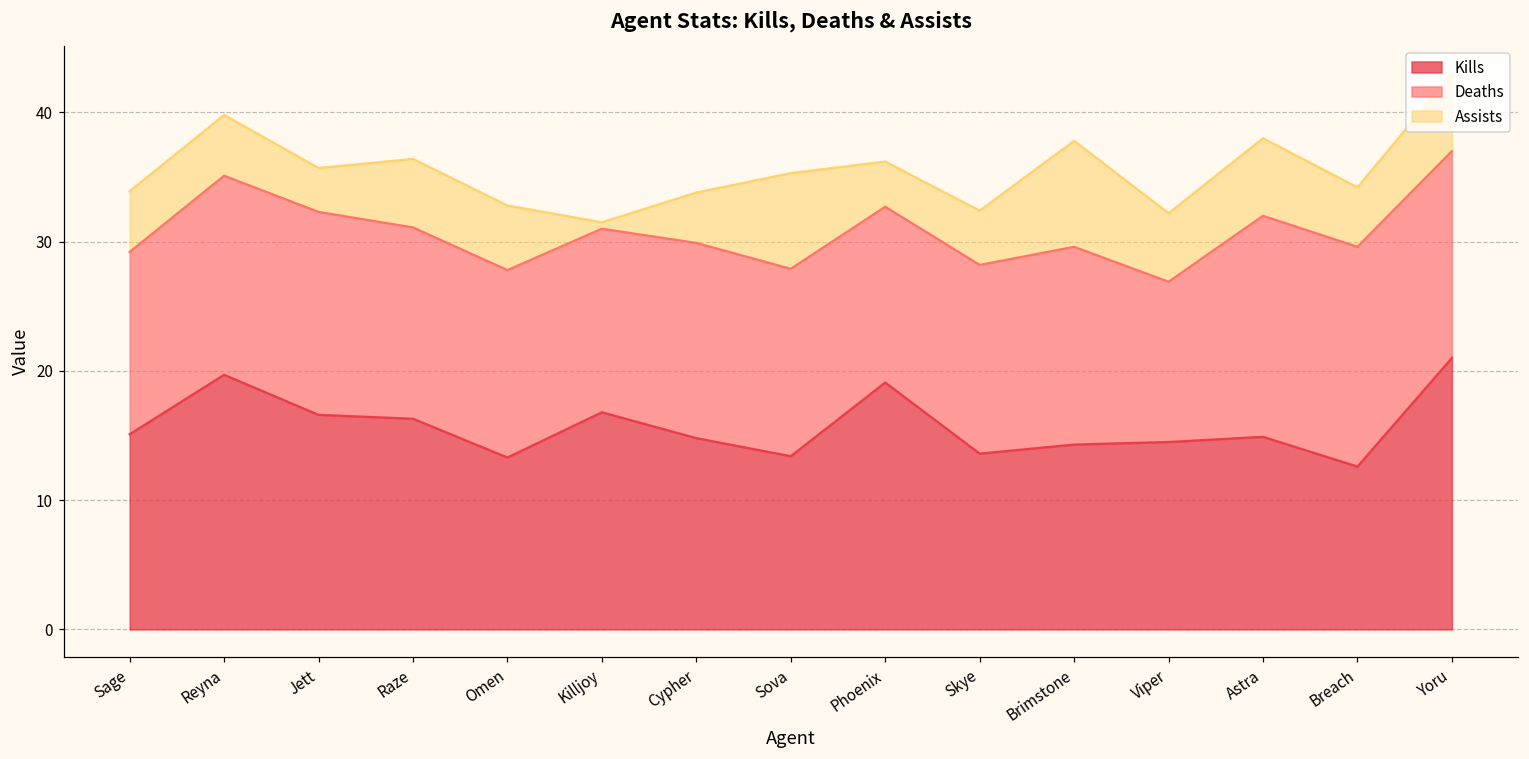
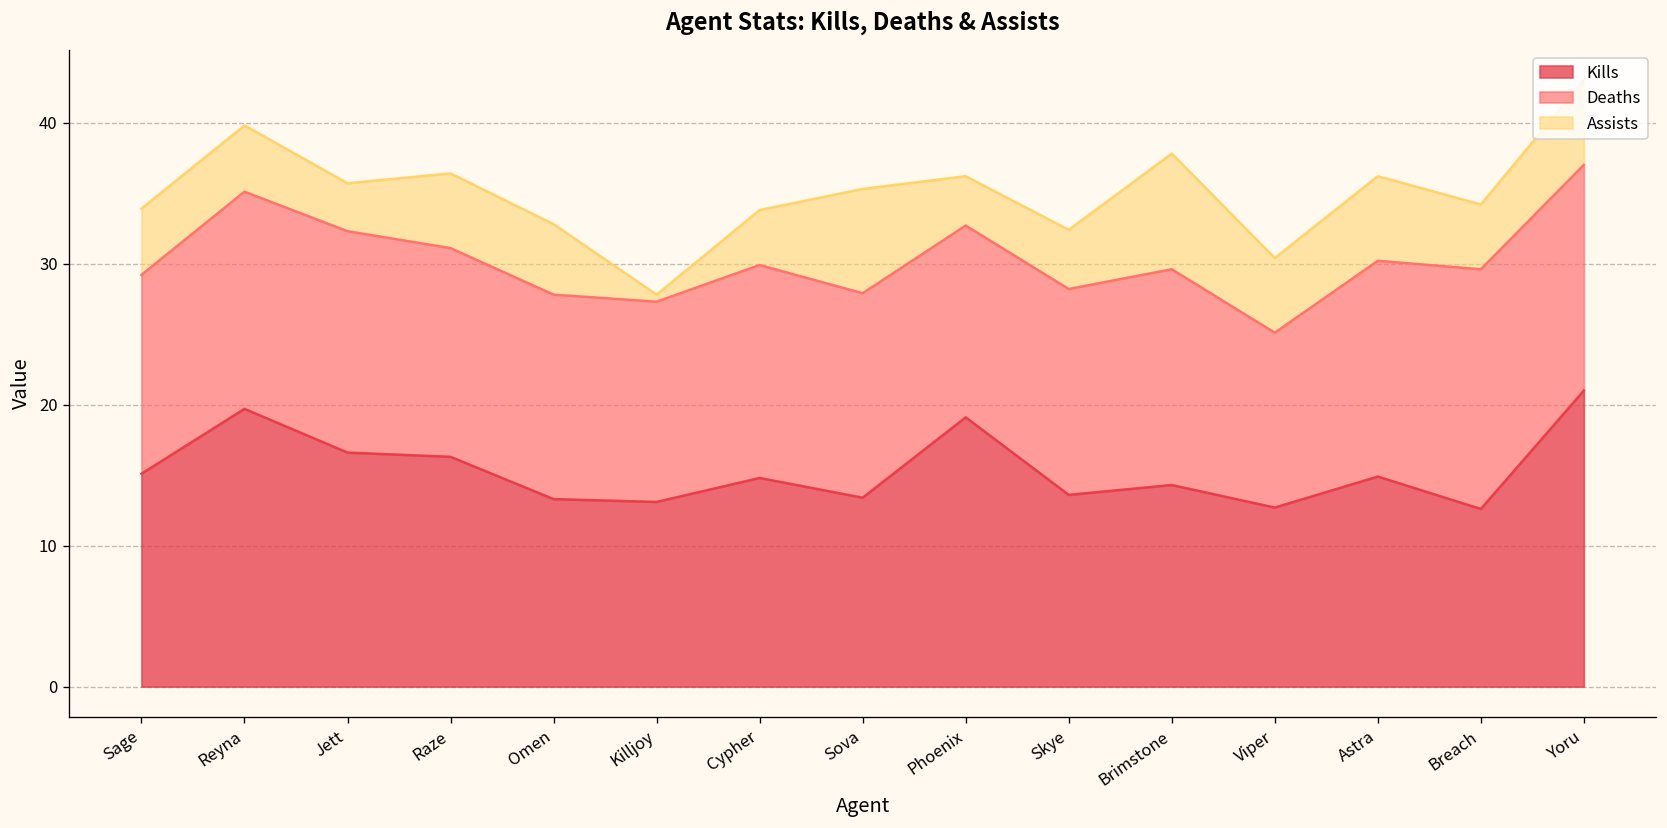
Kills, Killjoy: 16.8 -> 13.1
Kills, Viper: 14.5 -> 12.7
Deaths, Astra: 17.1 -> 15.3
